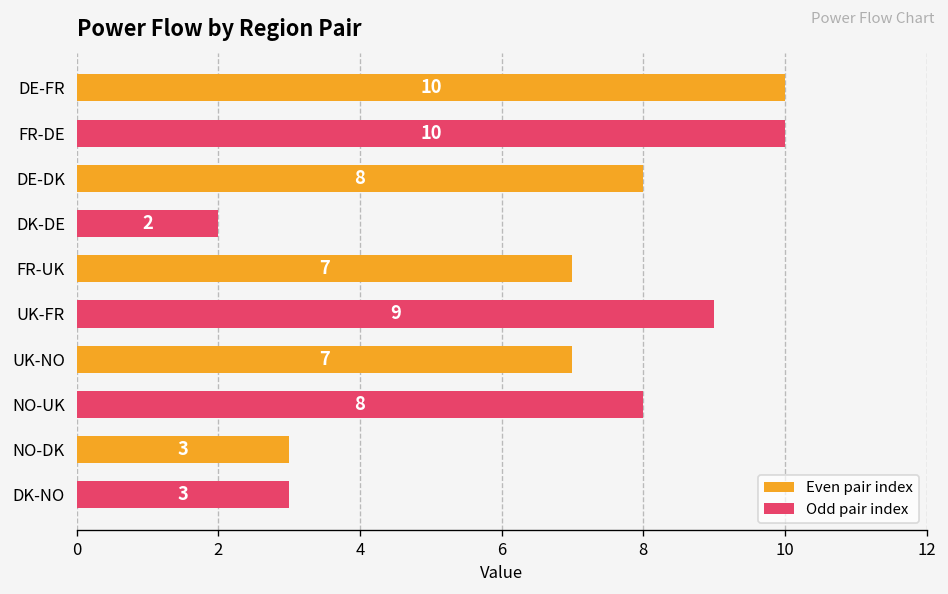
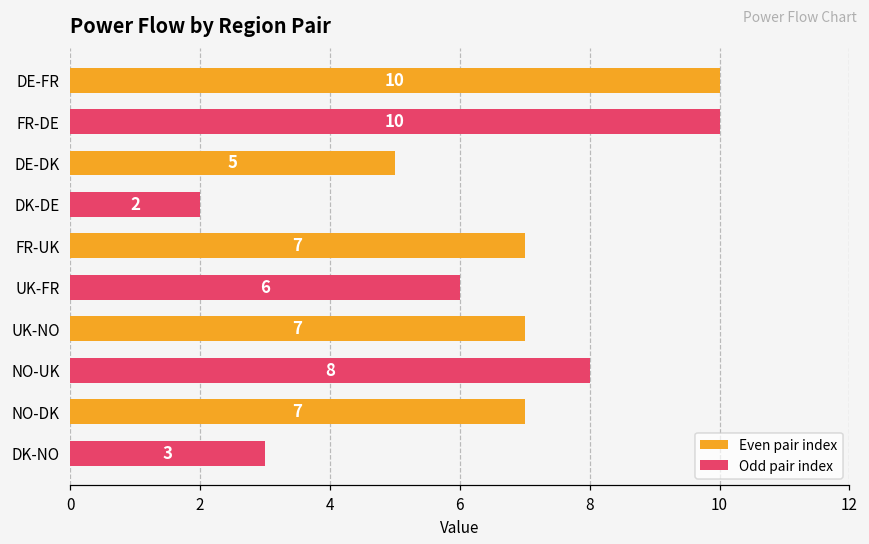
DE-DK: 8 -> 5
UK-FR: 9 -> 6
NO-DK: 3 -> 7
